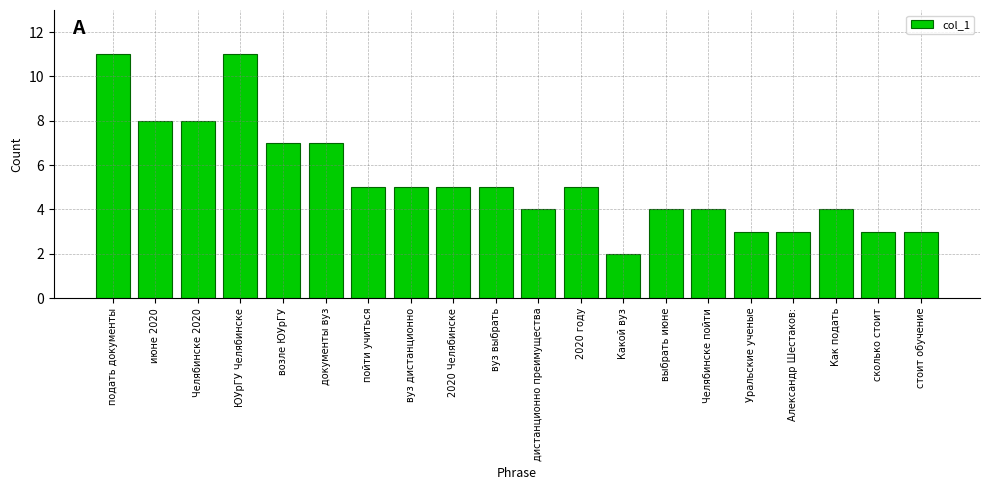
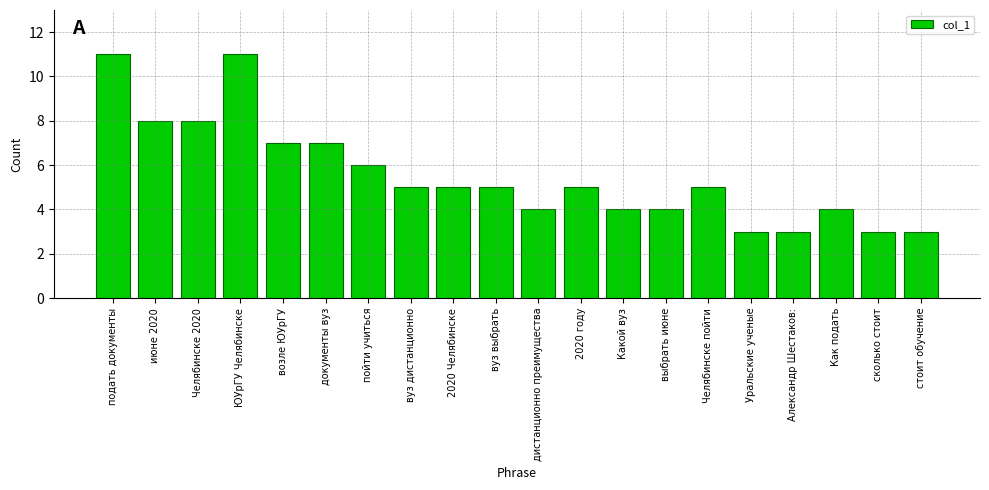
пойти учиться: 5 -> 6
Какой вуз: 2 -> 4
Челябинске пойти: 4 -> 5
